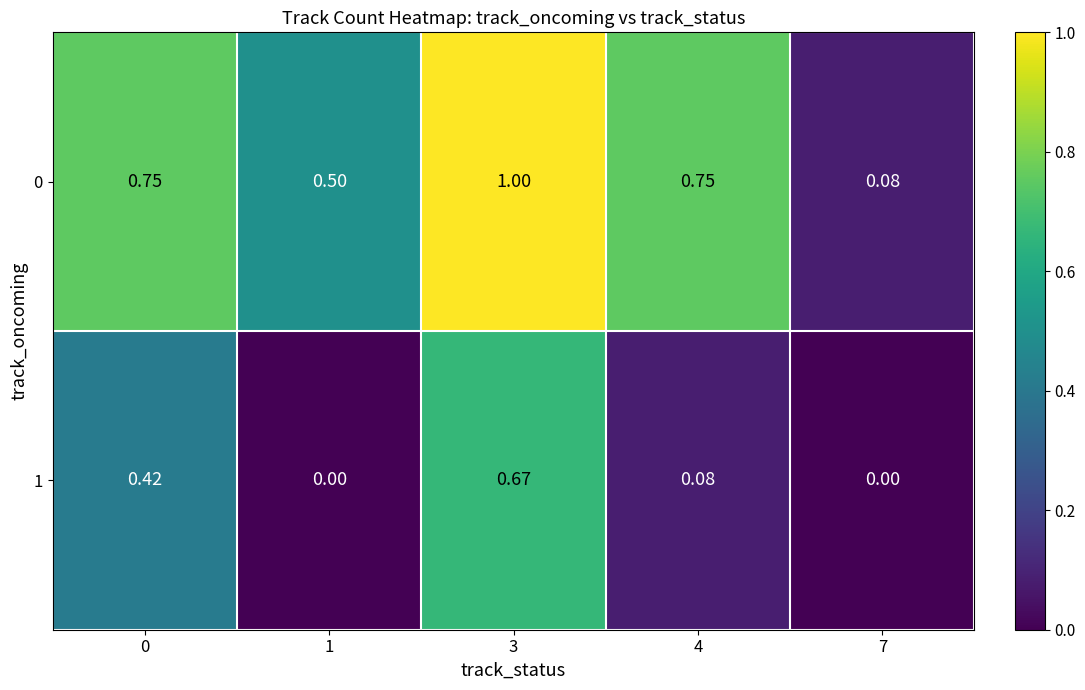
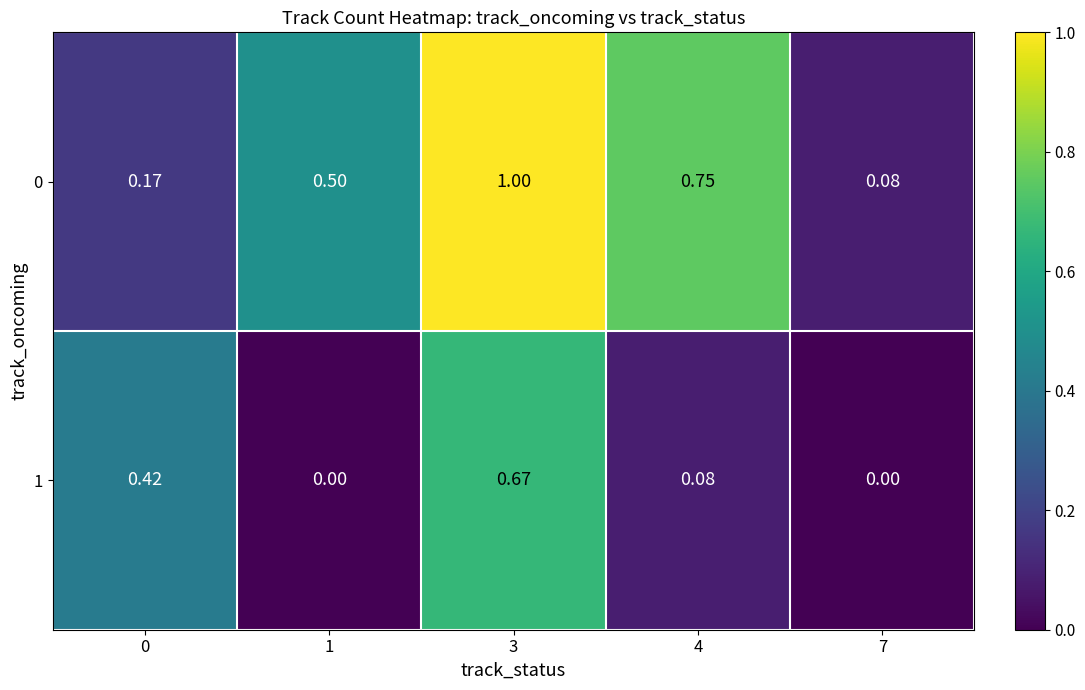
0, 0: 0.75 -> 0.17
